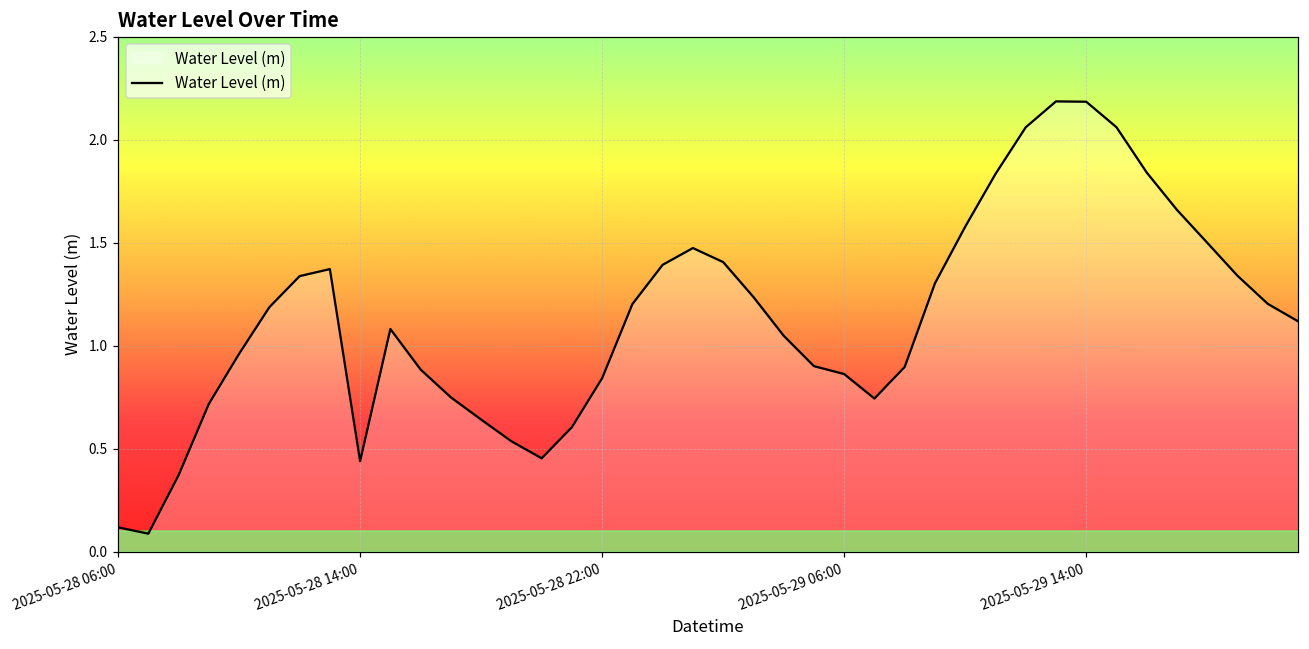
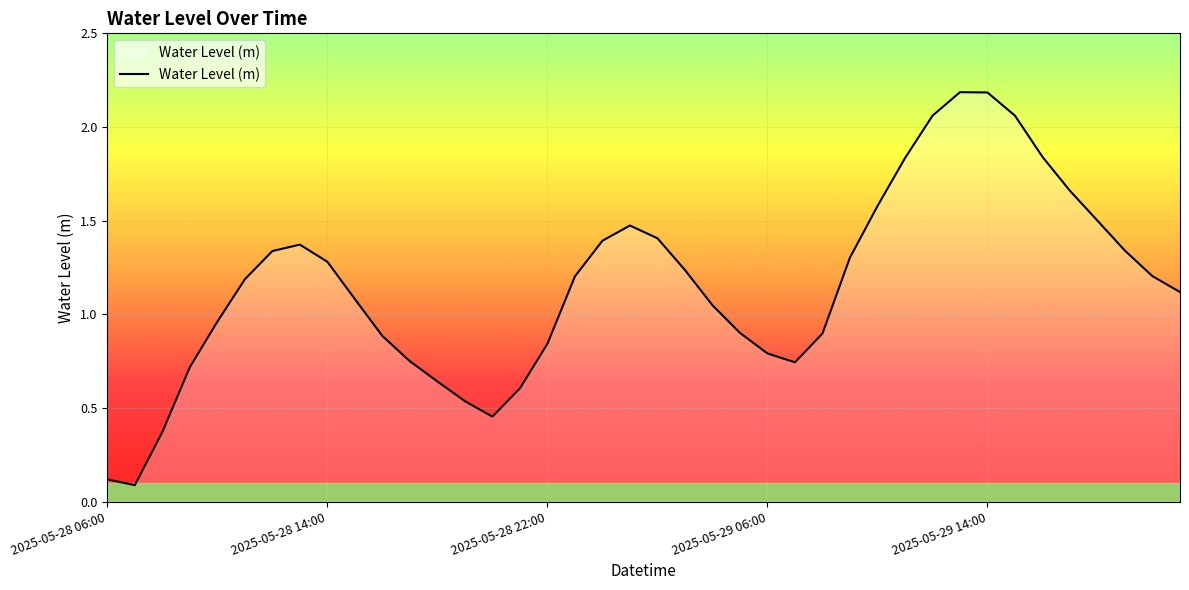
2025-05-28 14:00: 0.44 -> 1.28
2025-05-29 06:00: 0.86 -> 0.79
